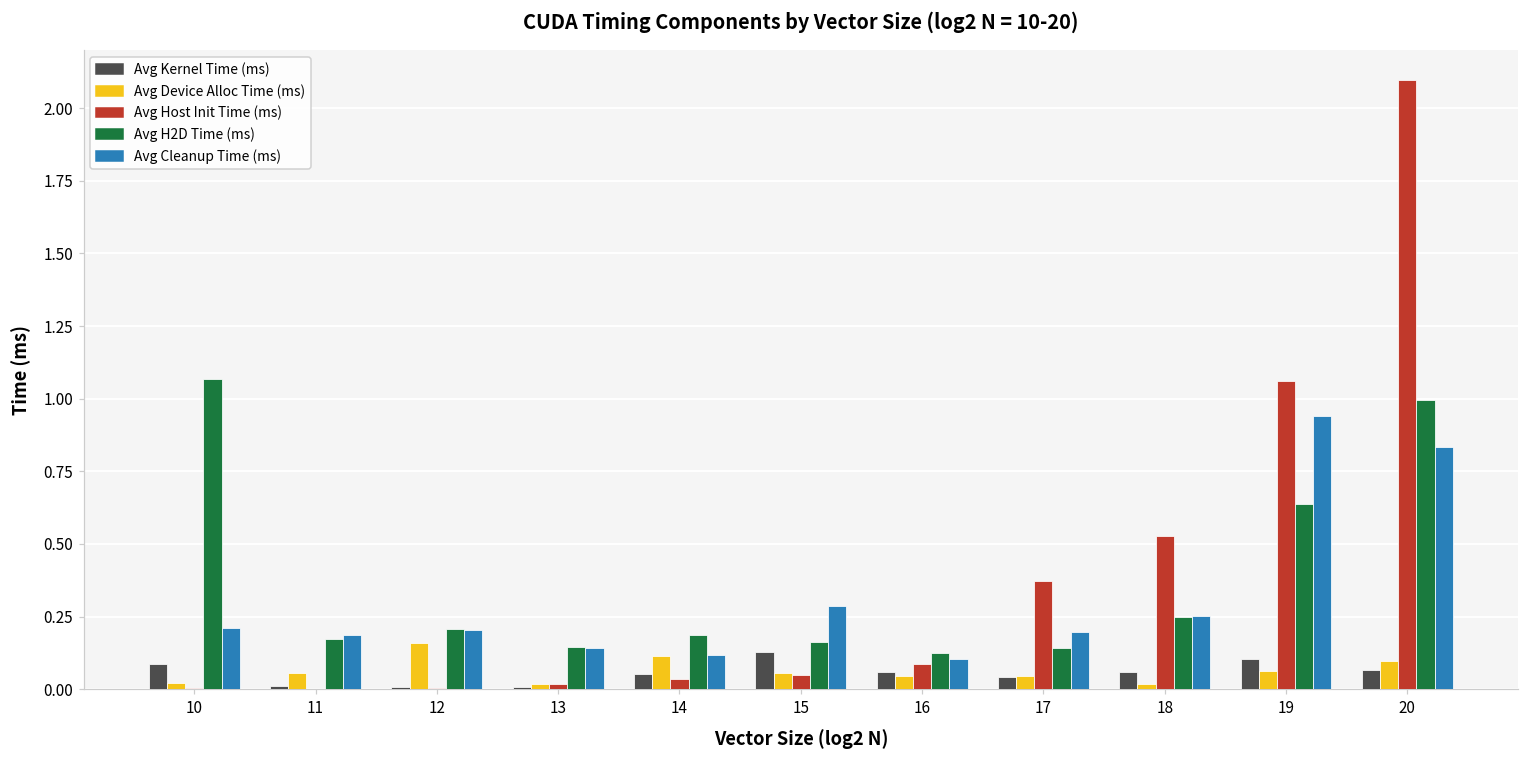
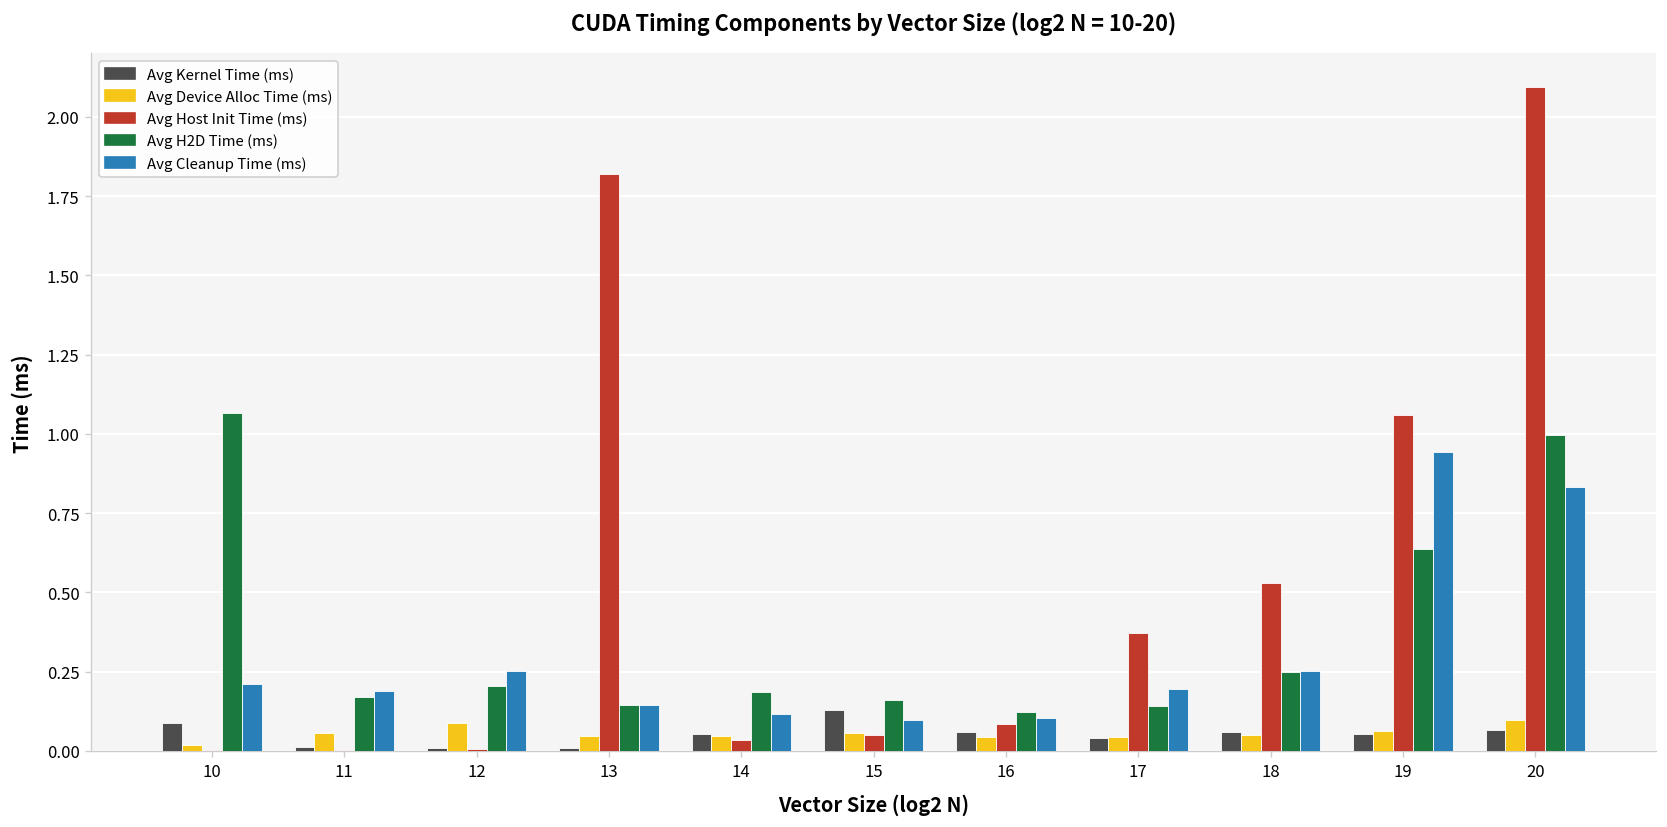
Avg Device Alloc Time (ms), 12: 0.16 -> 0.09
Avg Cleanup Time (ms), 12: 0.20 -> 0.25
Avg Device Alloc Time (ms), 13: 0.02 -> 0.05
Avg Host Init Time (ms), 13: 0.02 -> 1.82
Avg Device Alloc Time (ms), 14: 0.11 -> 0.05
Avg Cleanup Time (ms), 15: 0.29 -> 0.10
Avg Device Alloc Time (ms), 18: 0.02 -> 0.05
Avg Kernel Time (ms), 19: 0.10 -> 0.05
